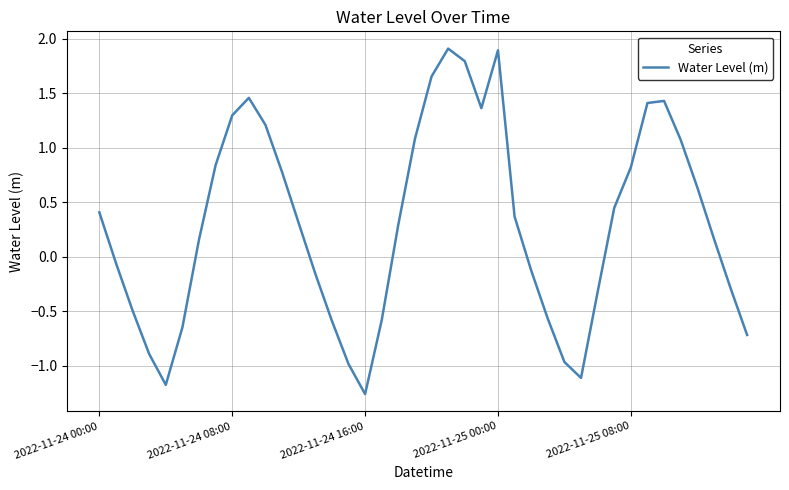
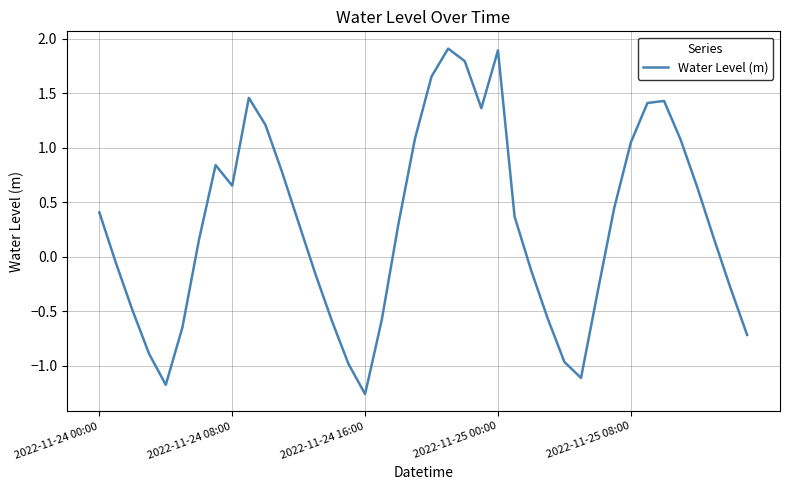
2022-11-24 08:00: 1.30 -> 0.65
2022-11-25 08:00: 0.82 -> 1.05
